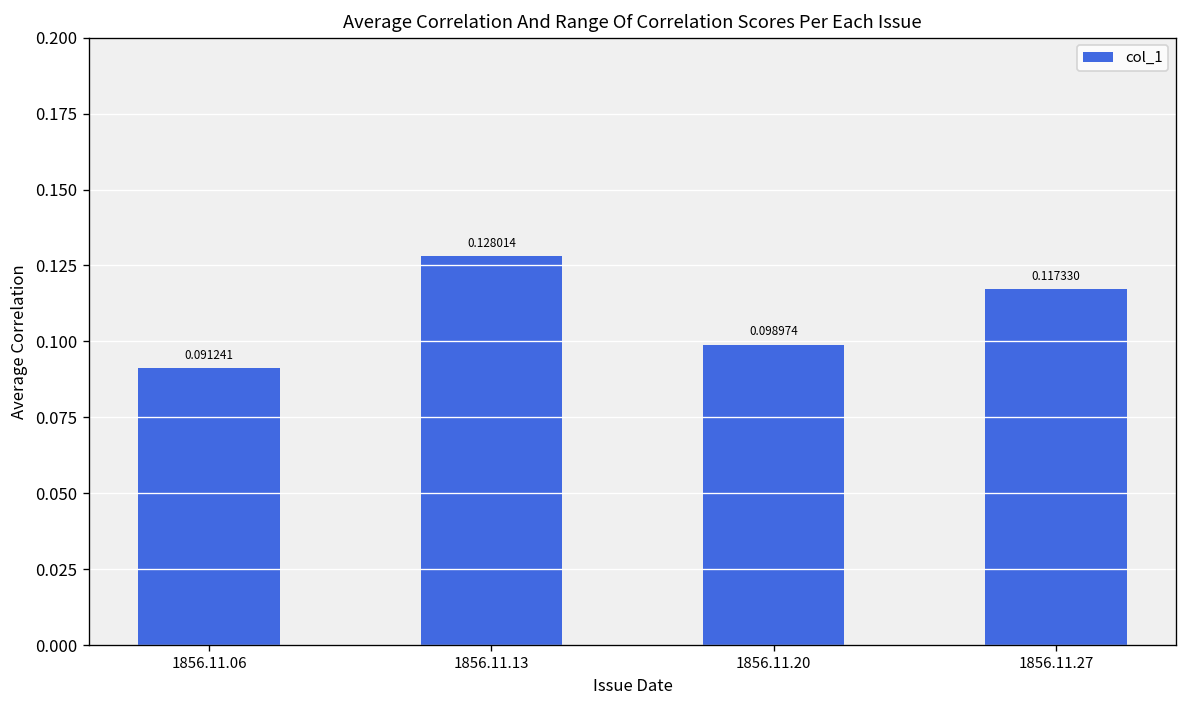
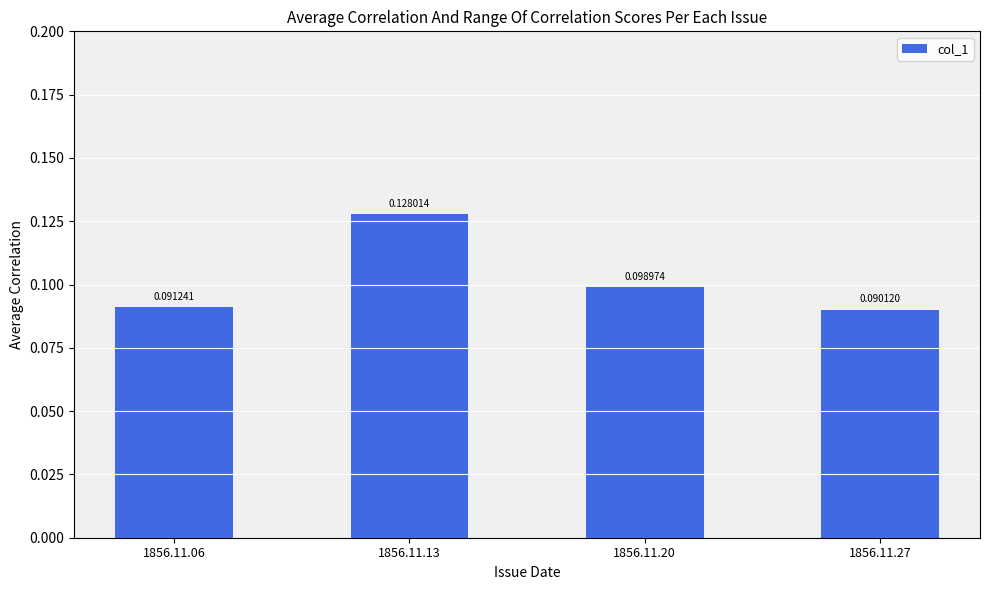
1856.11.27: 0.117330 -> 0.090120
